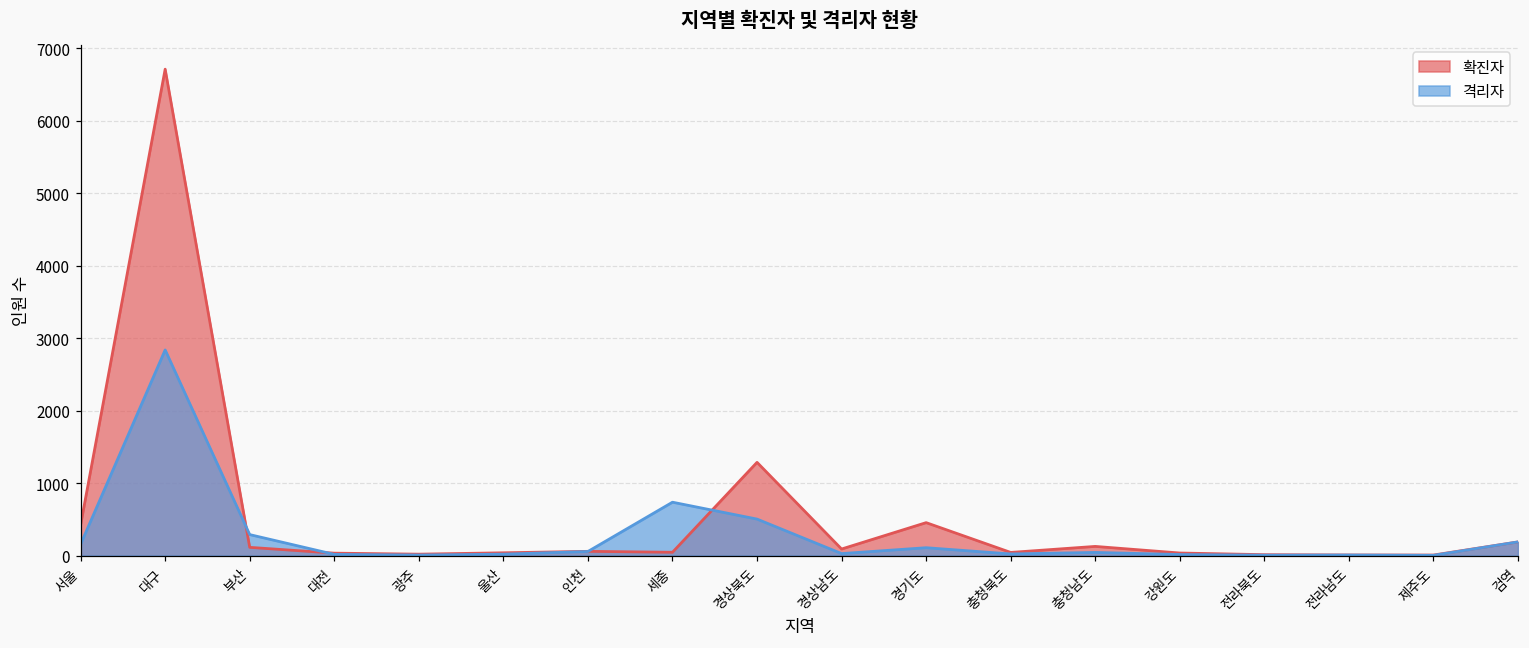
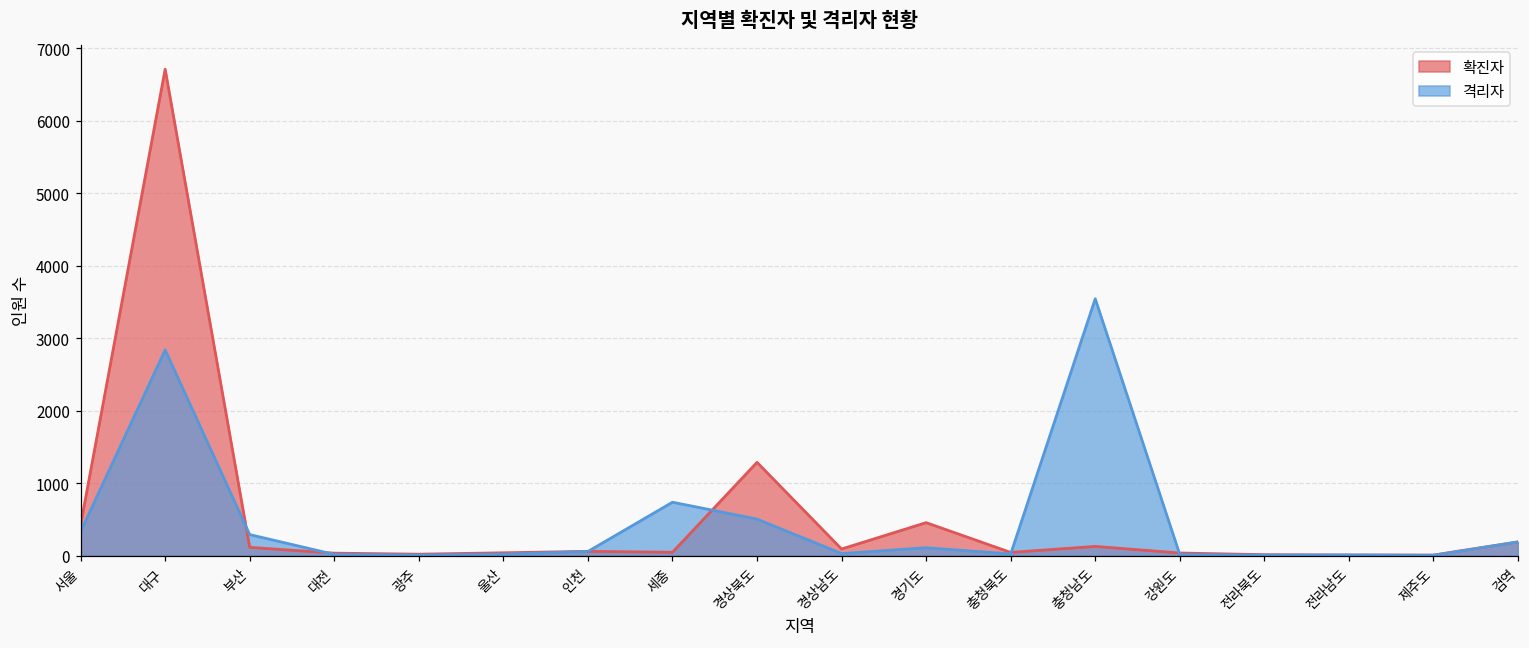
격리자, 서울: 200 -> 300
격리자, 충청남도: 0 -> 3500
